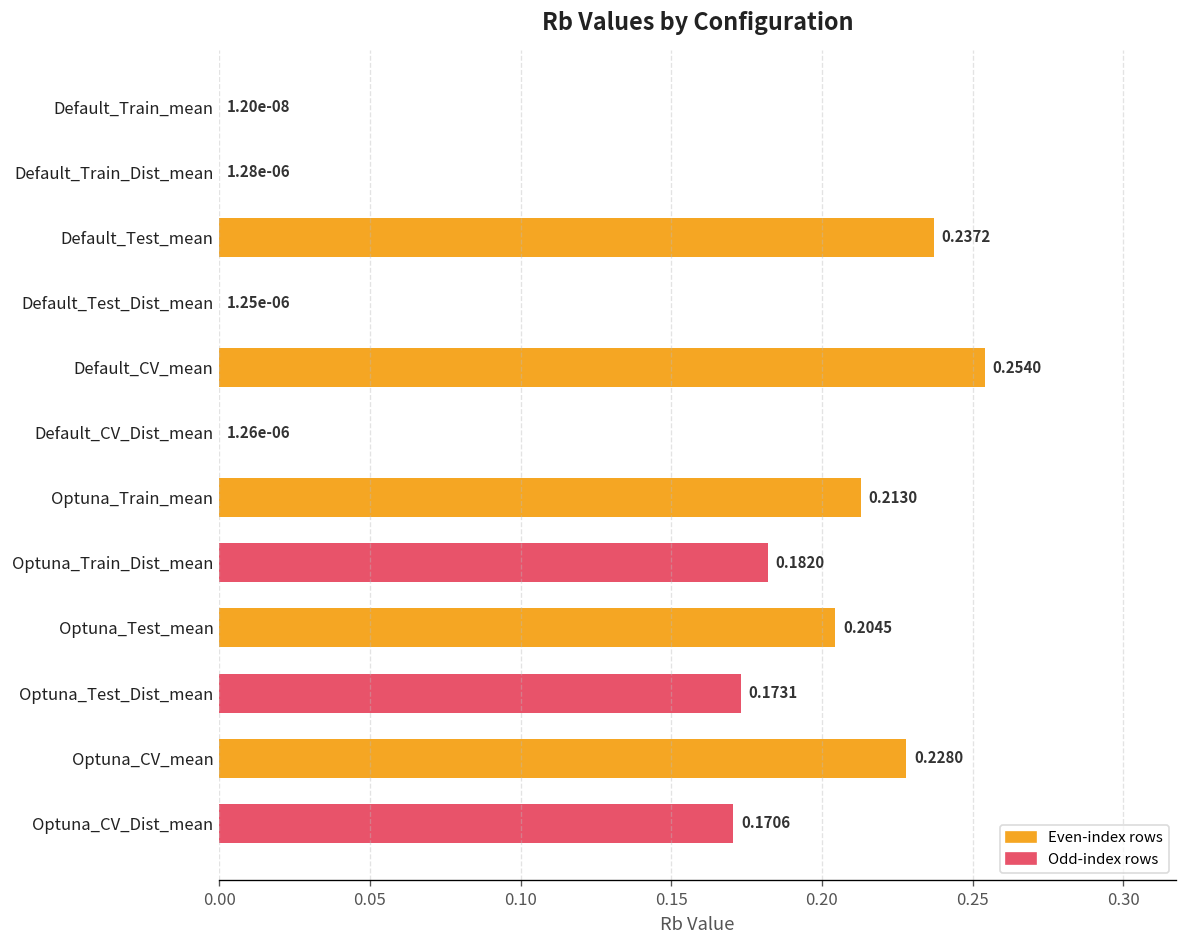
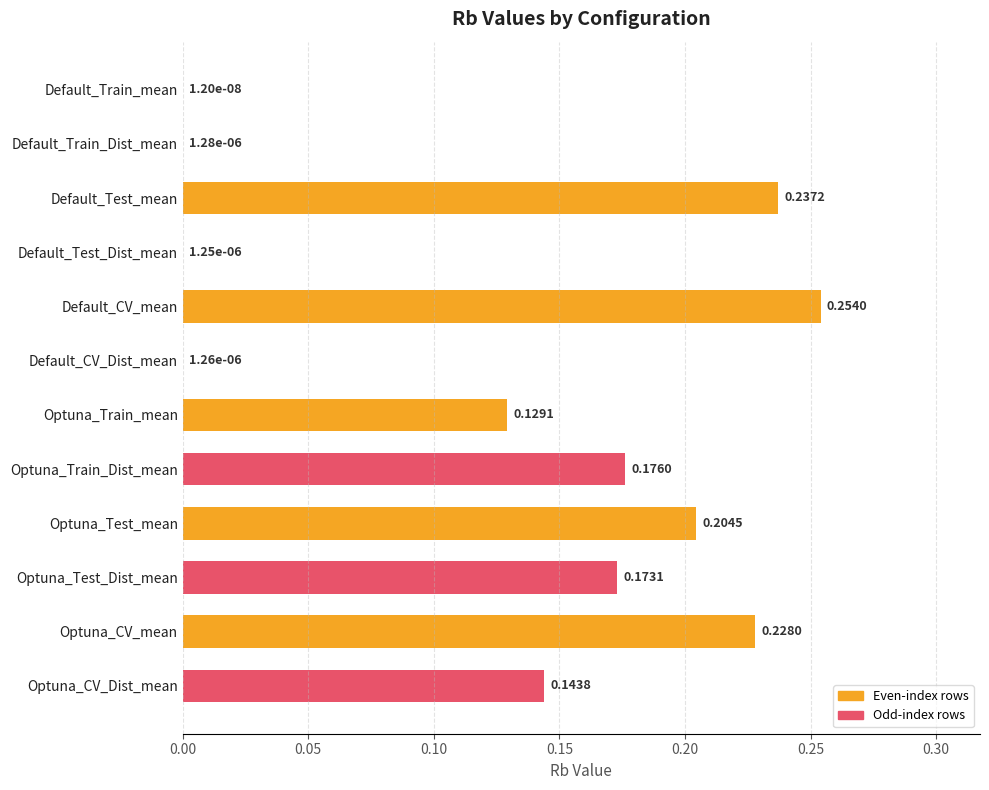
Optuna_Train_mean: 0.2130 -> 0.1291
Optuna_Train_Dist_mean: 0.1820 -> 0.1760
Optuna_CV_Dist_mean: 0.1706 -> 0.1438
